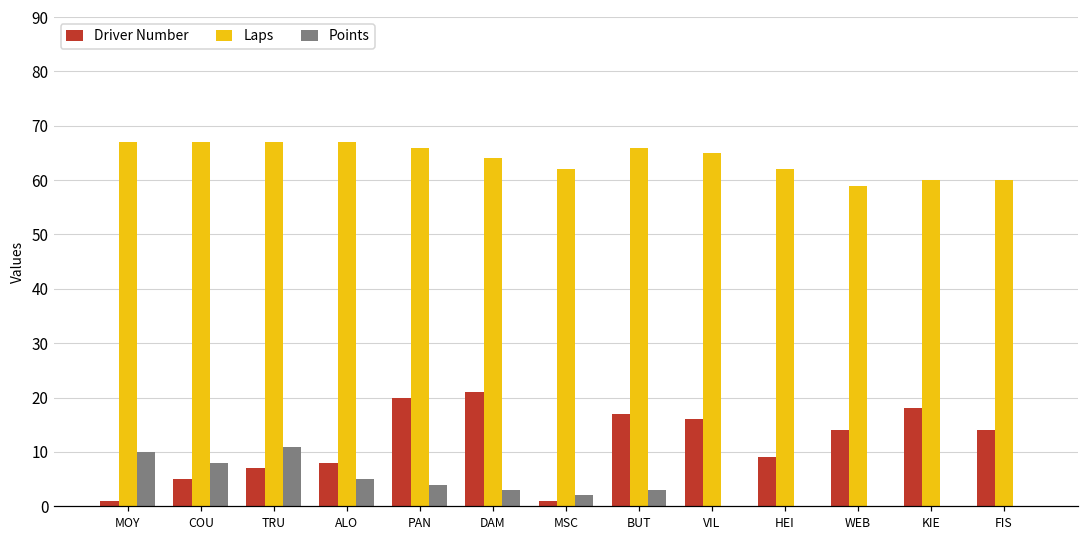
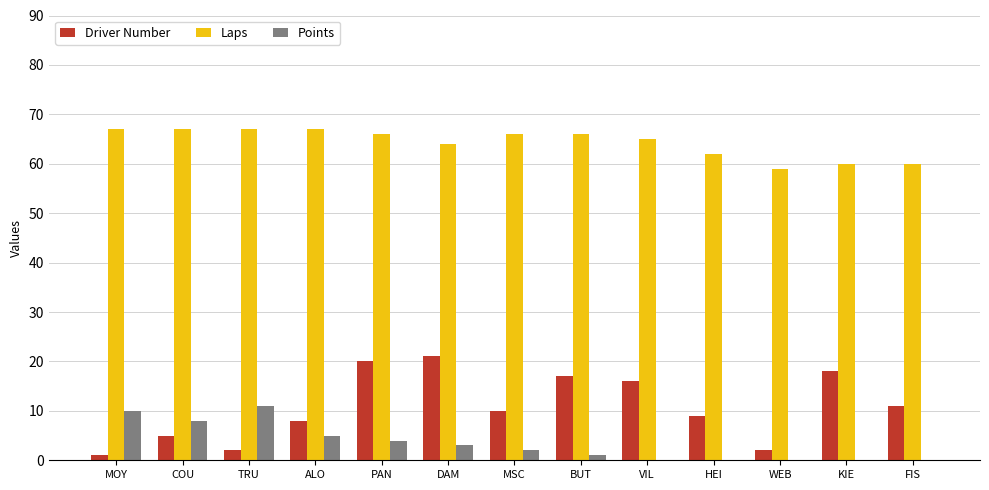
Driver Number, TRU: 7 -> 2
Driver Number, MSC: 1 -> 10
Laps, MSC: 62 -> 66
Points, BUT: 3 -> 1
Driver Number, WEB: 14 -> 2
Driver Number, FIS: 14 -> 11
